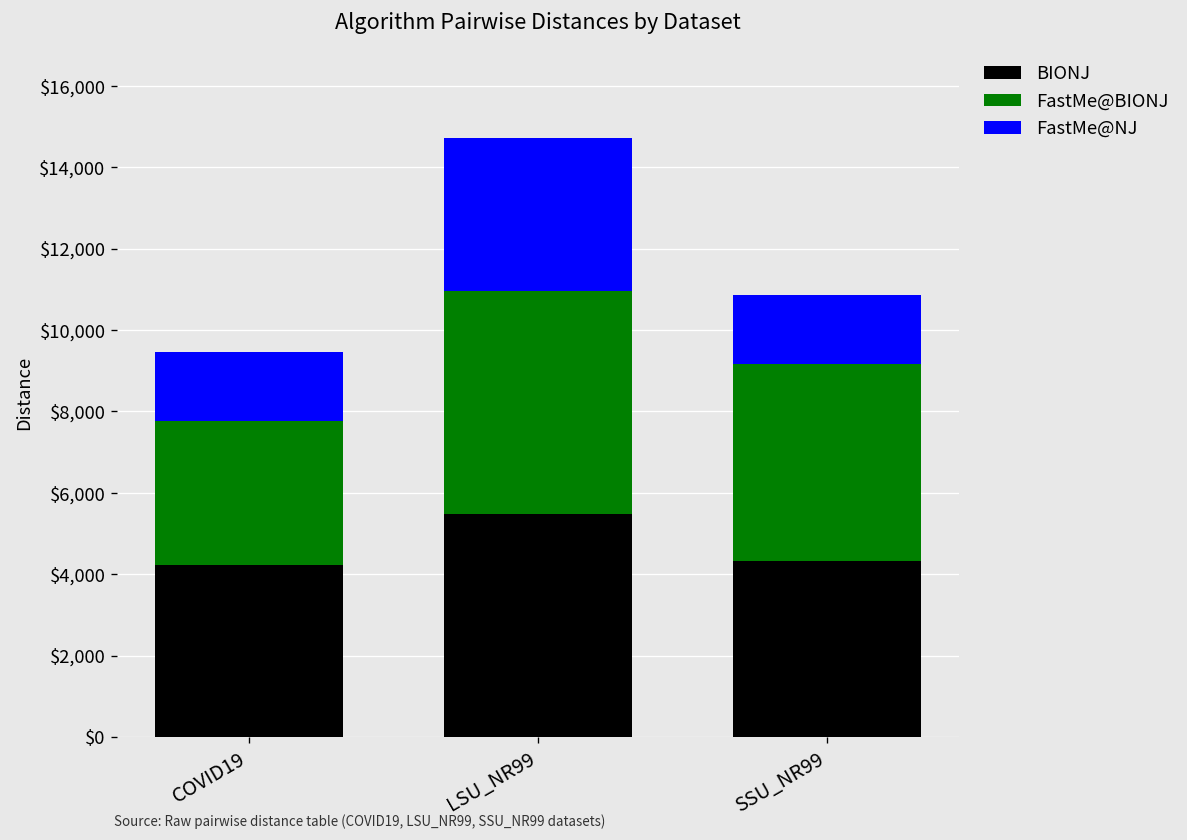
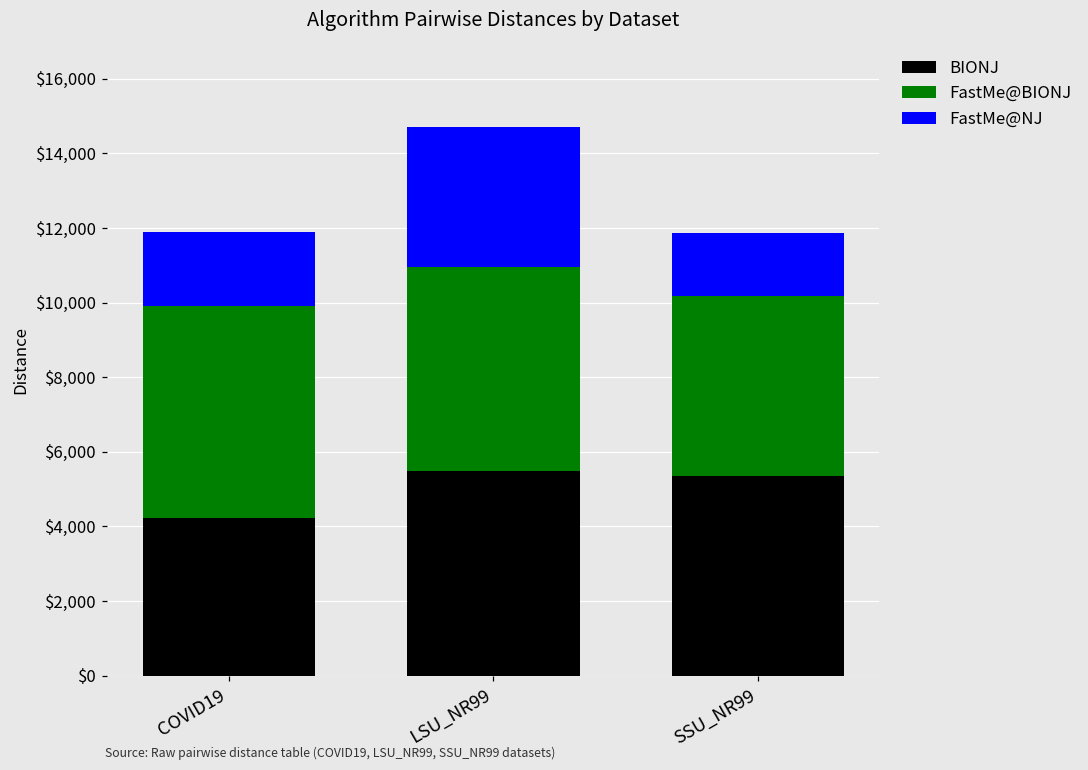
FastMe@BIONJ, COVID19: $3,500 -> $5,700
FastMe@NJ, COVID19: $1,700 -> $2,000
BIONJ, SSU_NR99: $4,300 -> $5,300
